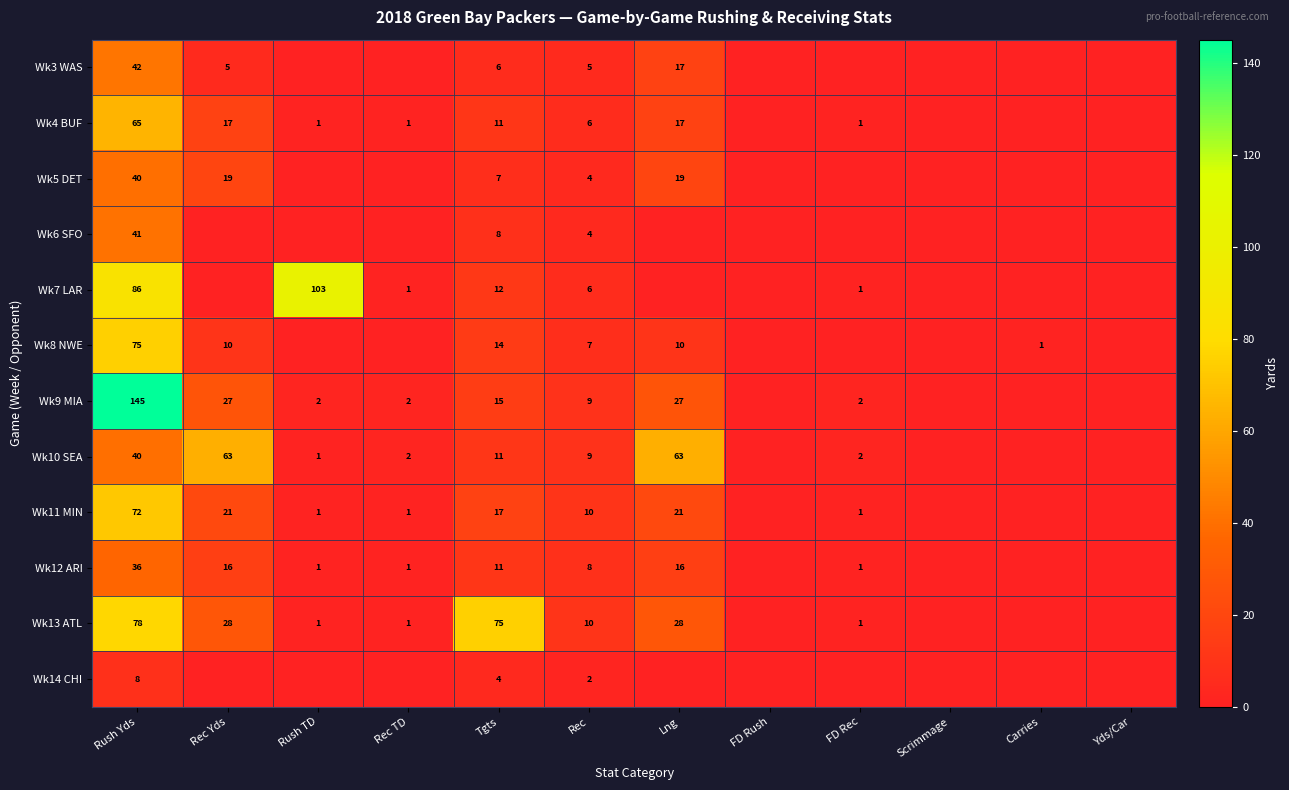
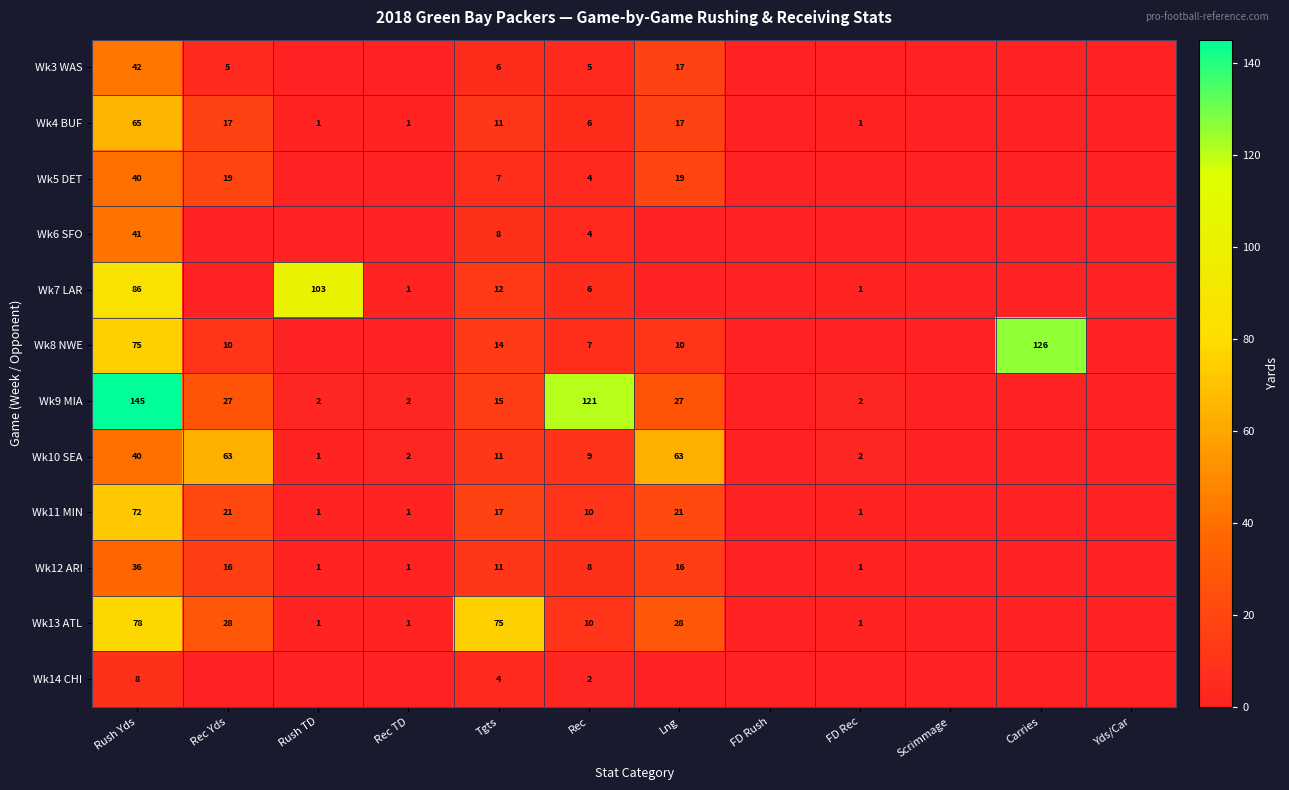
Wk8 NWE, Carries: 1 -> 126
Wk9 MIA, Rec: 9 -> 121
